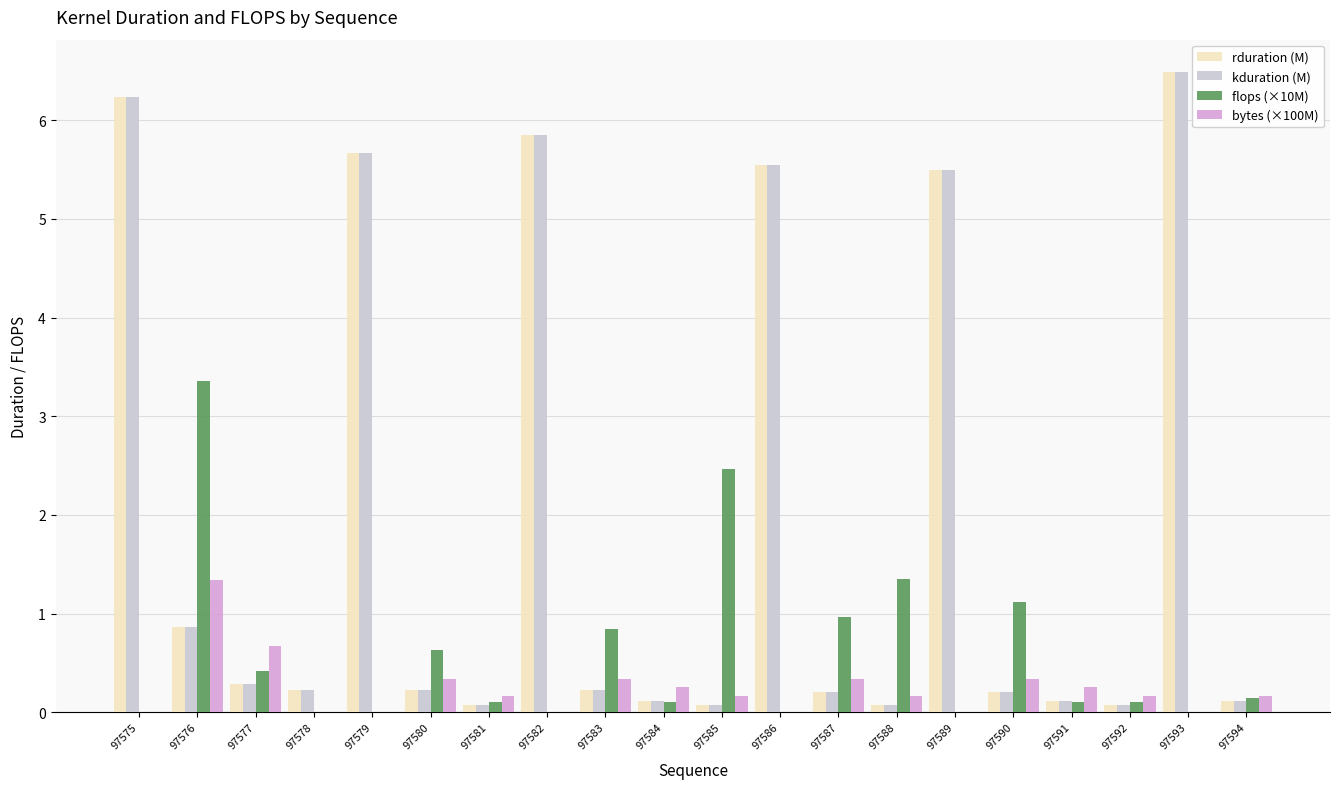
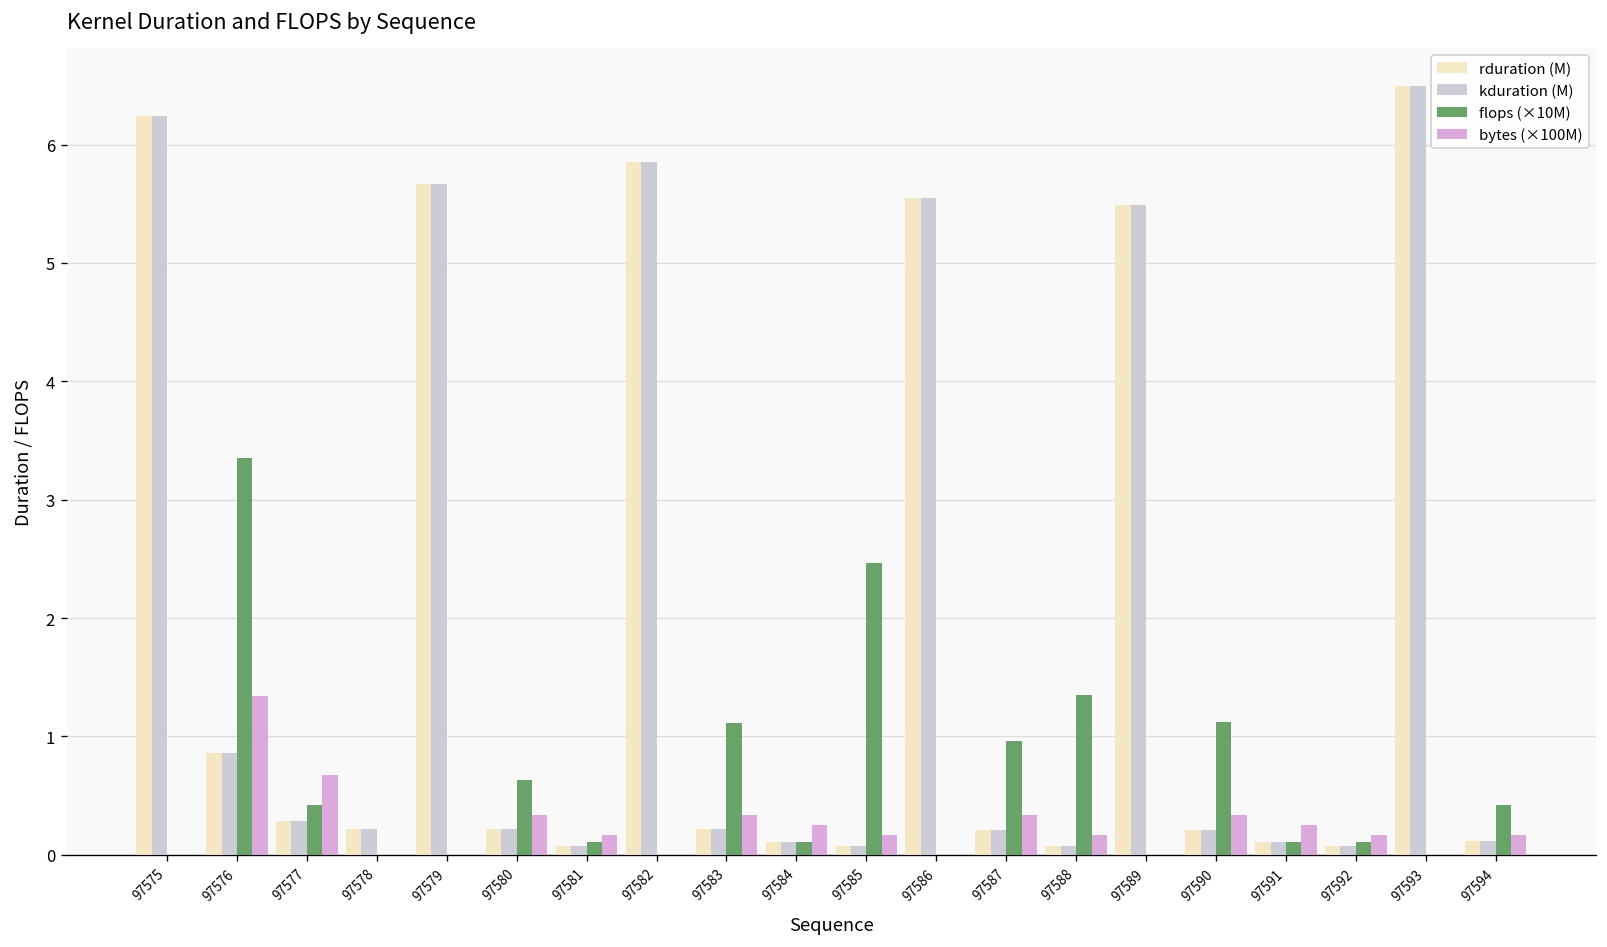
flops (×10M), 97583: 0.8 -> 1.1
flops (×10M), 97594: 0.1 -> 0.4
